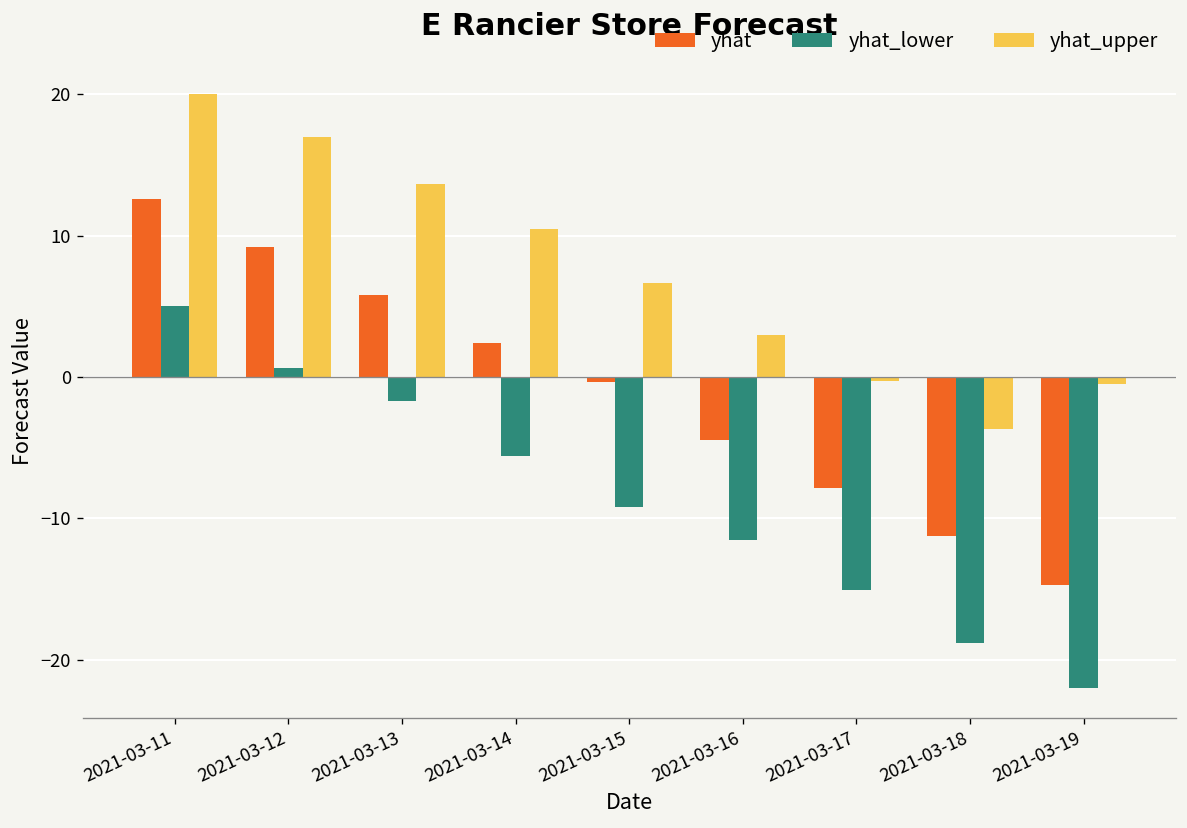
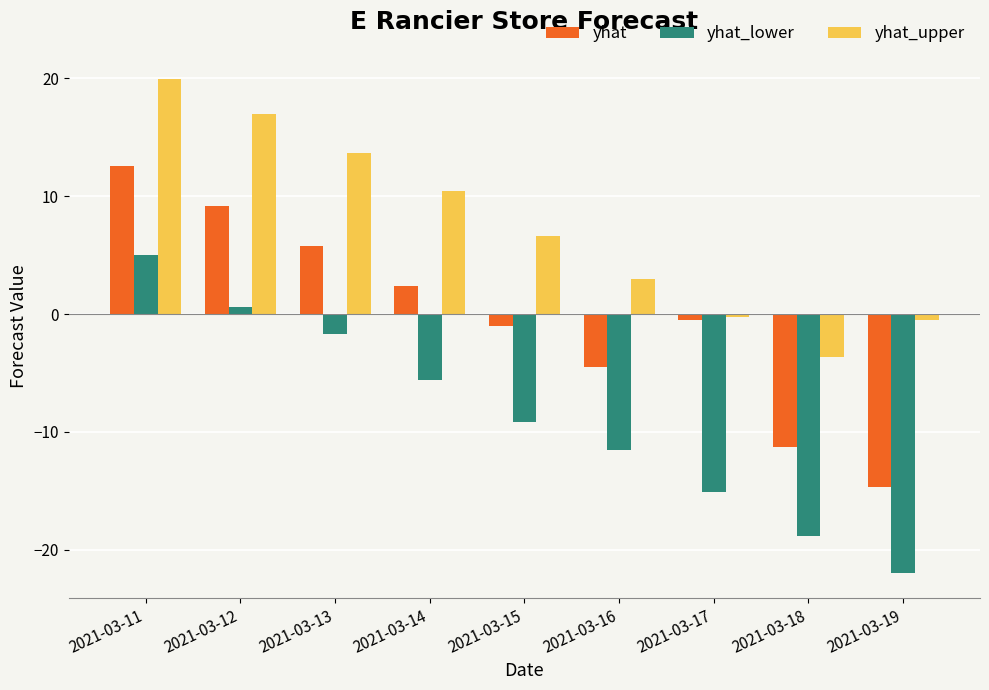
yhat, 2021-03-15: -0.4 -> -1.0
yhat, 2021-03-17: -7.9 -> -0.5
